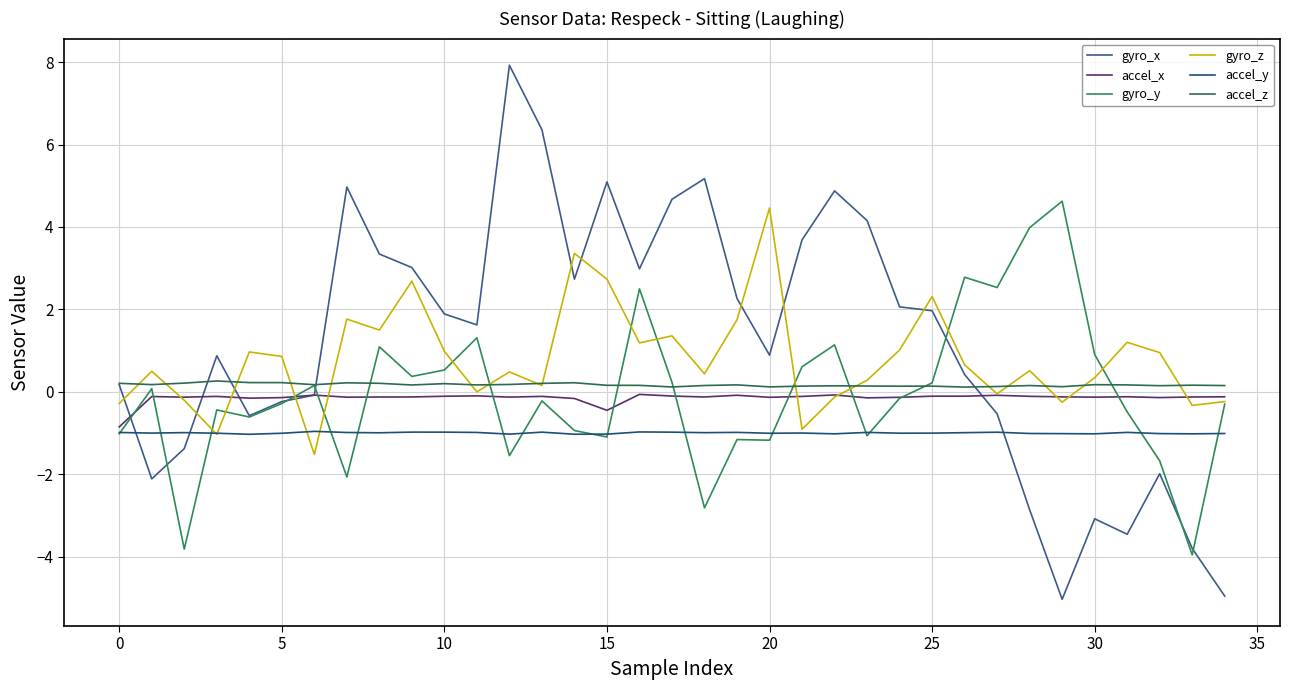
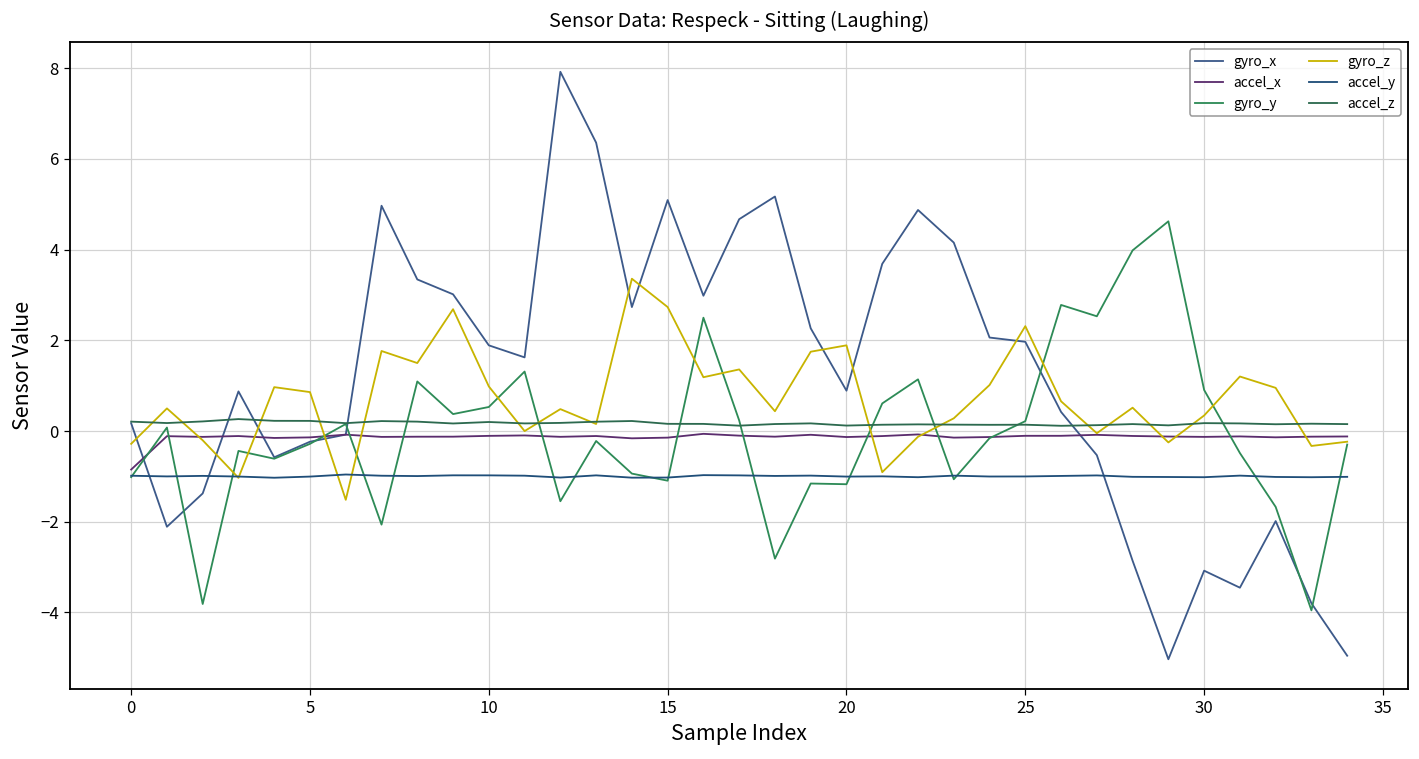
accel_x, 15: -0.4 -> -0.1
gyro_z, 20: 4.5 -> 1.9
